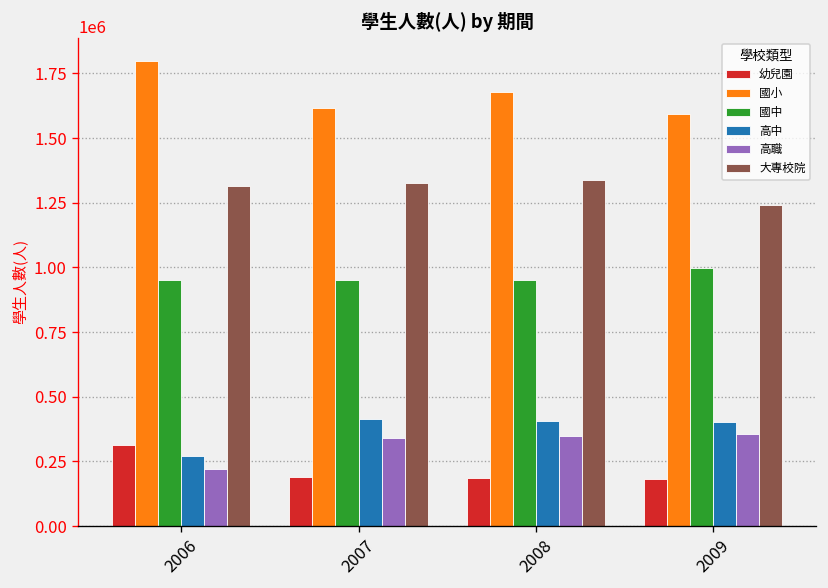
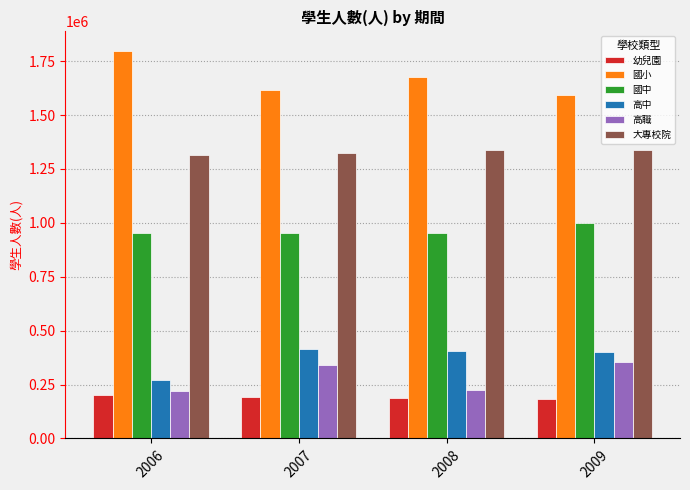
幼兒園, 2006: 310000 -> 200000
高職, 2008: 350000 -> 220000
大專校院, 2009: 1240000 -> 1340000
